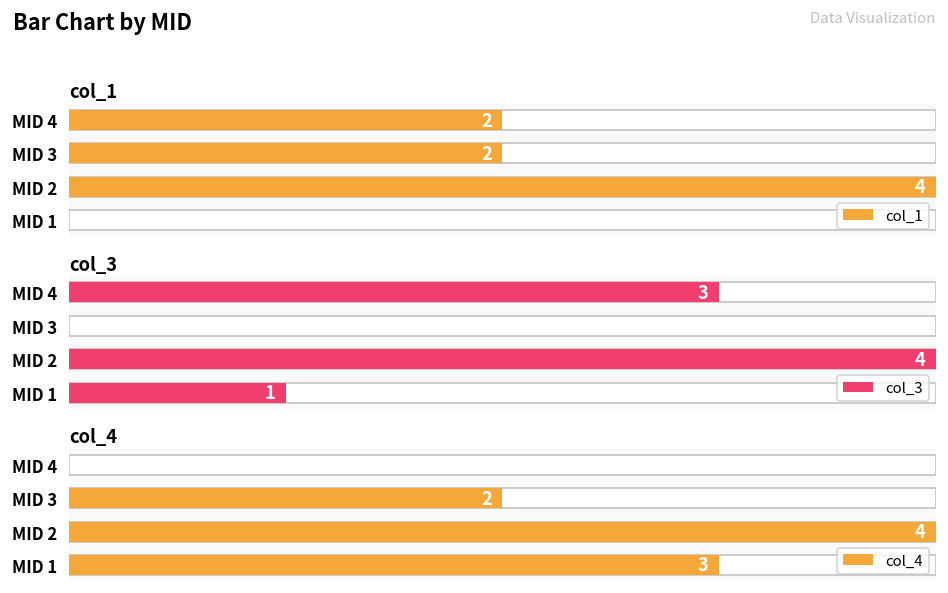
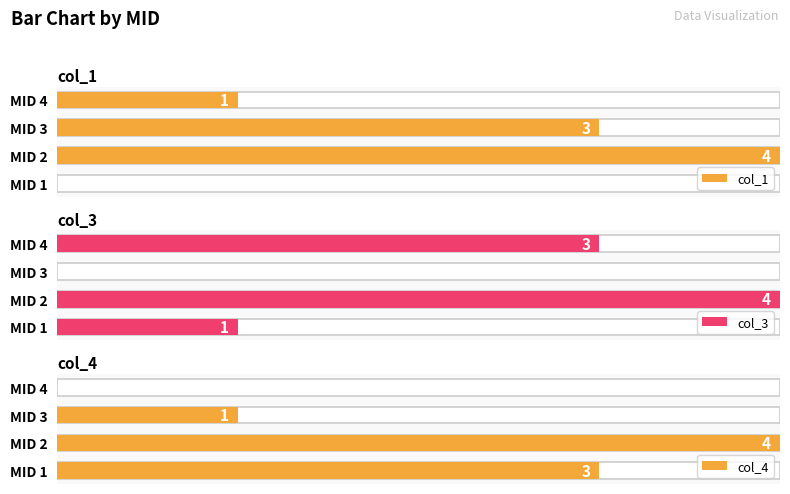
col_1, col_1, MID 4: 2 -> 1
col_1, col_1, MID 3: 2 -> 3
col_4, col_4, MID 3: 2 -> 1
